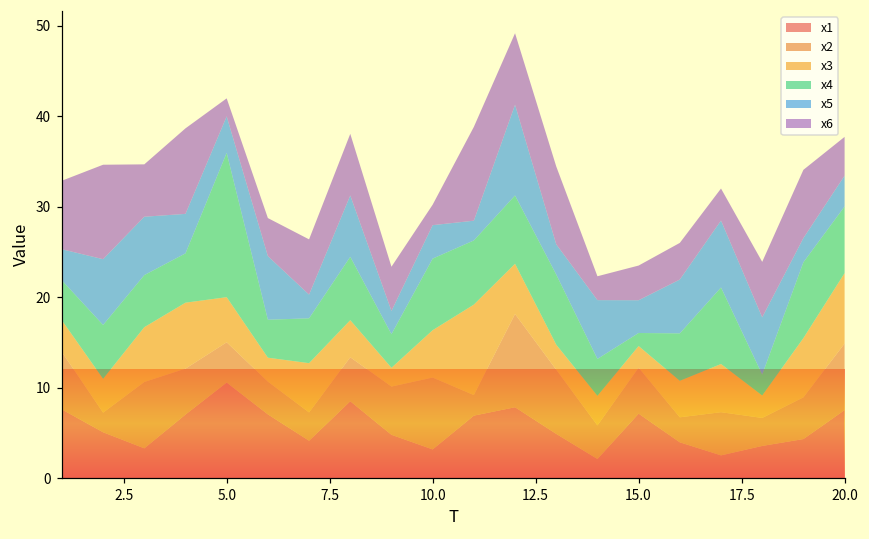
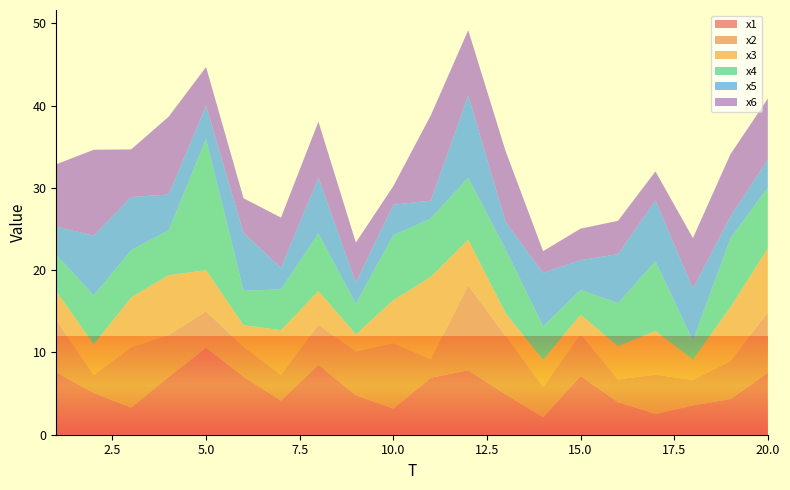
x6, 5.0: 2 -> 5
x4, 15.0: 1 -> 3
x6, 20.0: 4 -> 7
